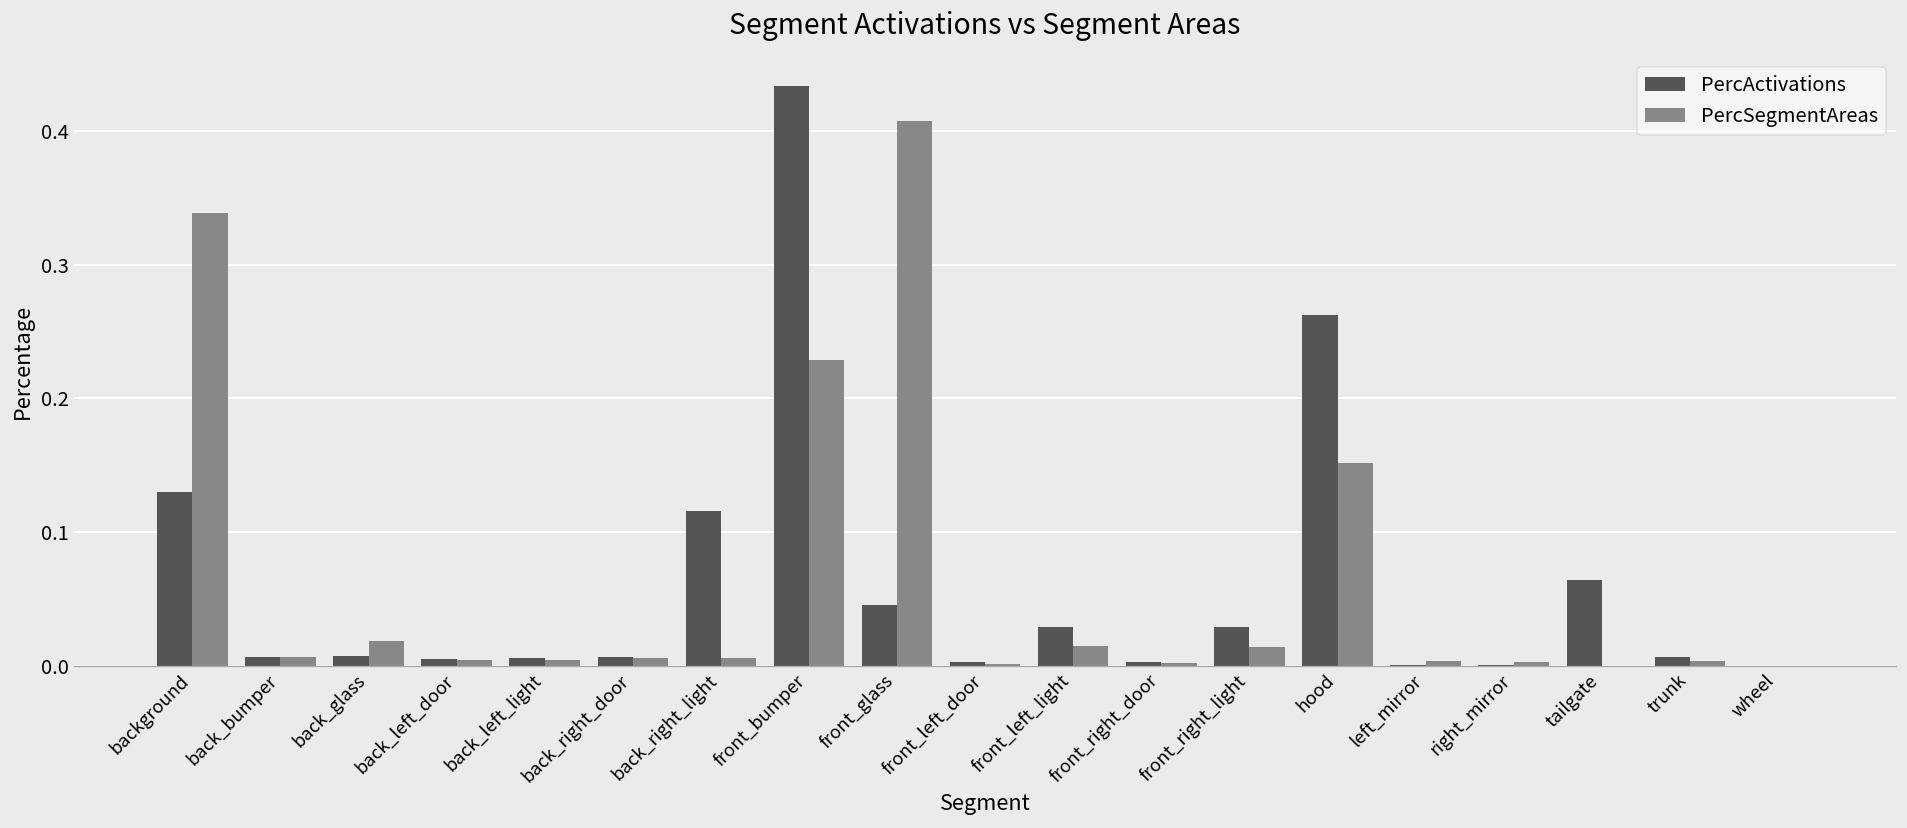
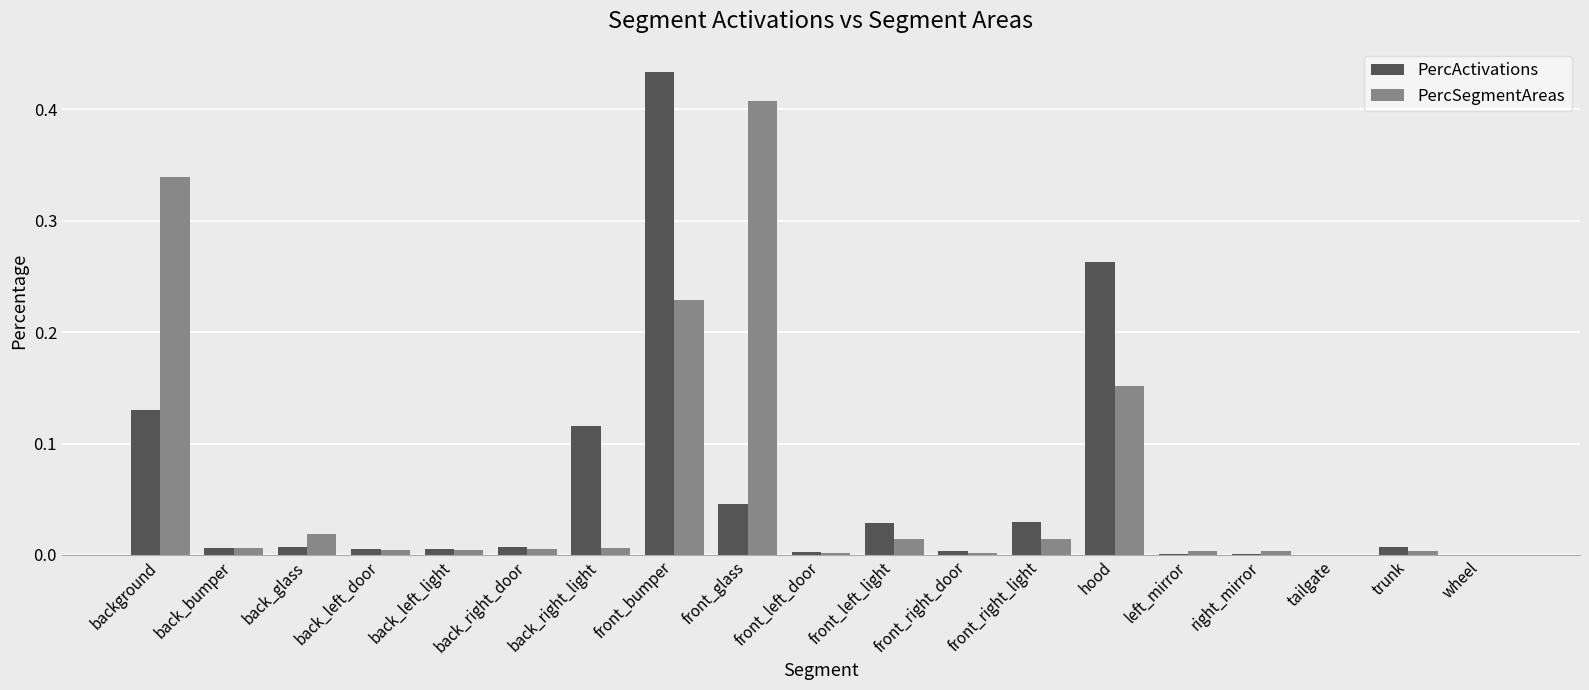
PercActivations, tailgate: 0.064 -> 0.000
